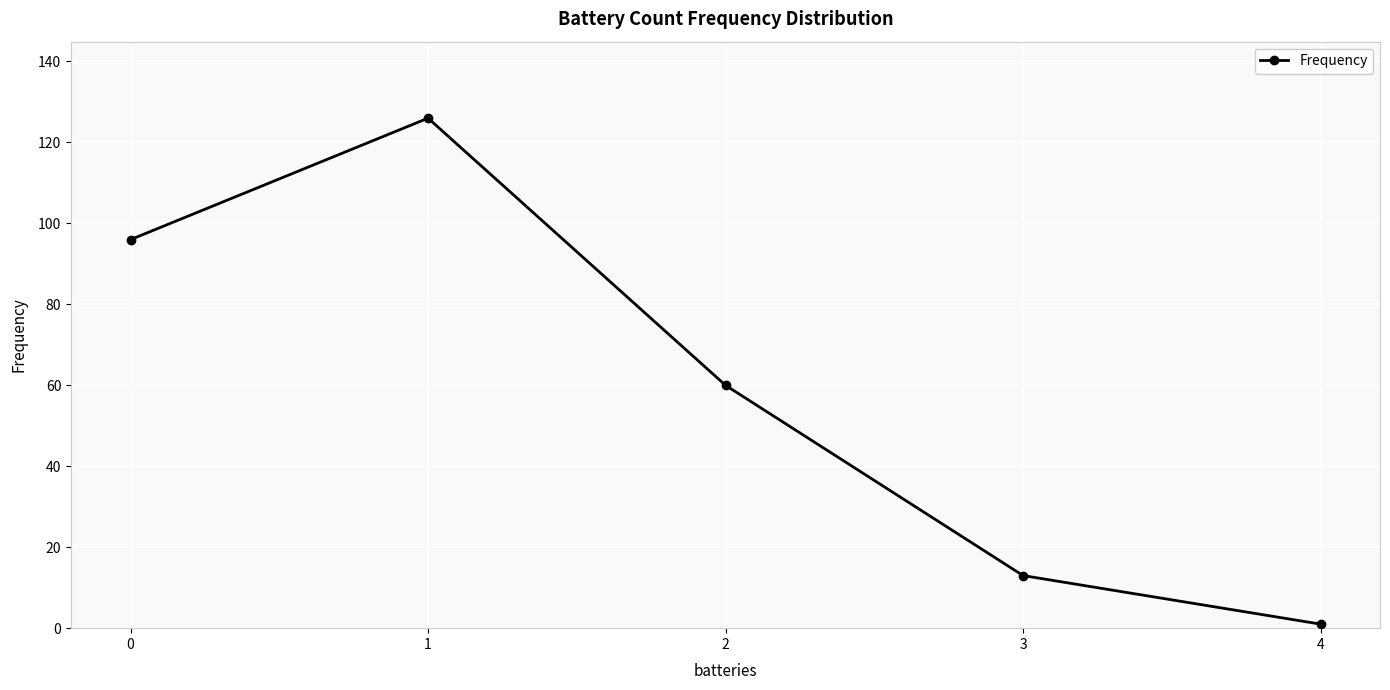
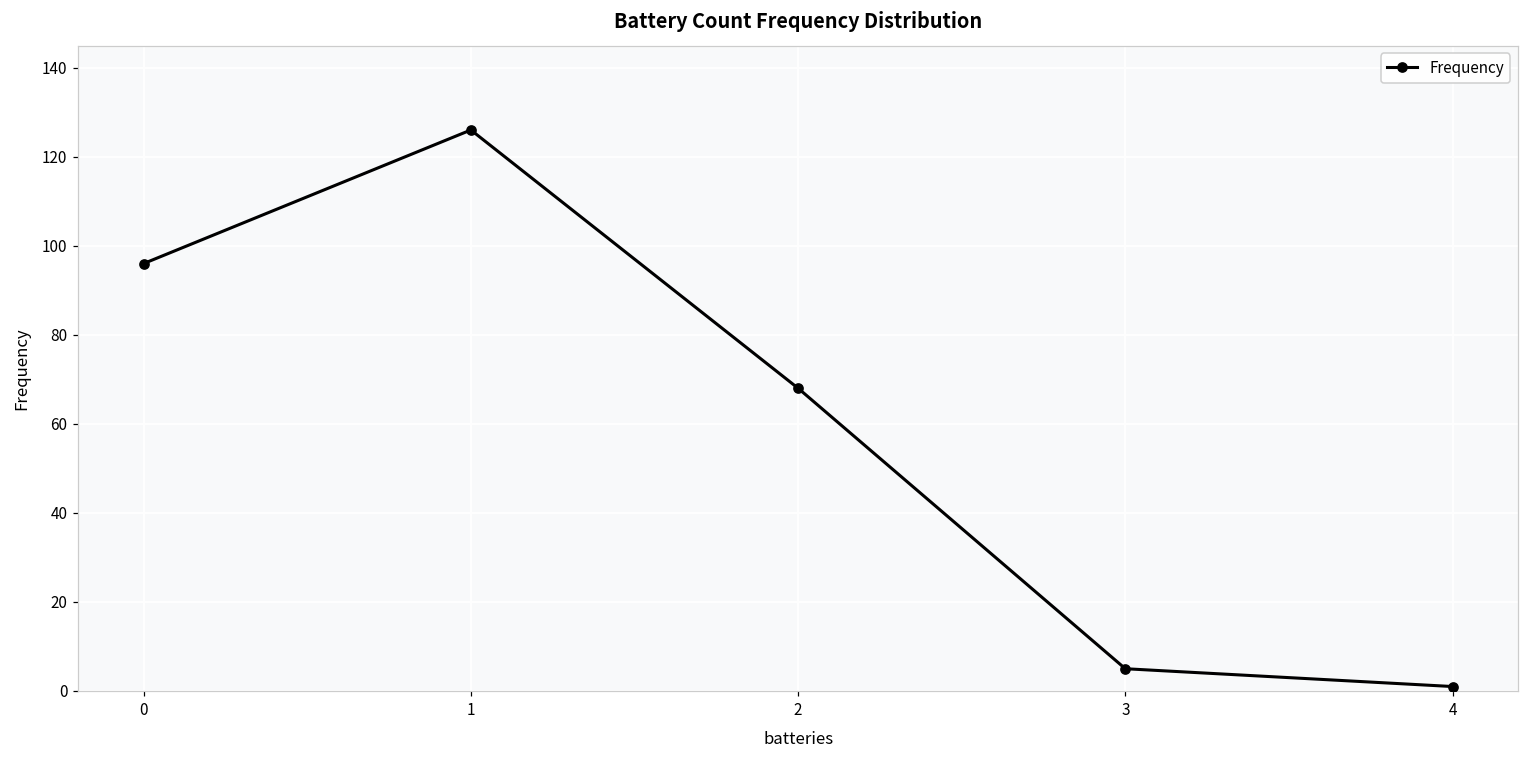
2: 60 -> 68
3: 13 -> 5
